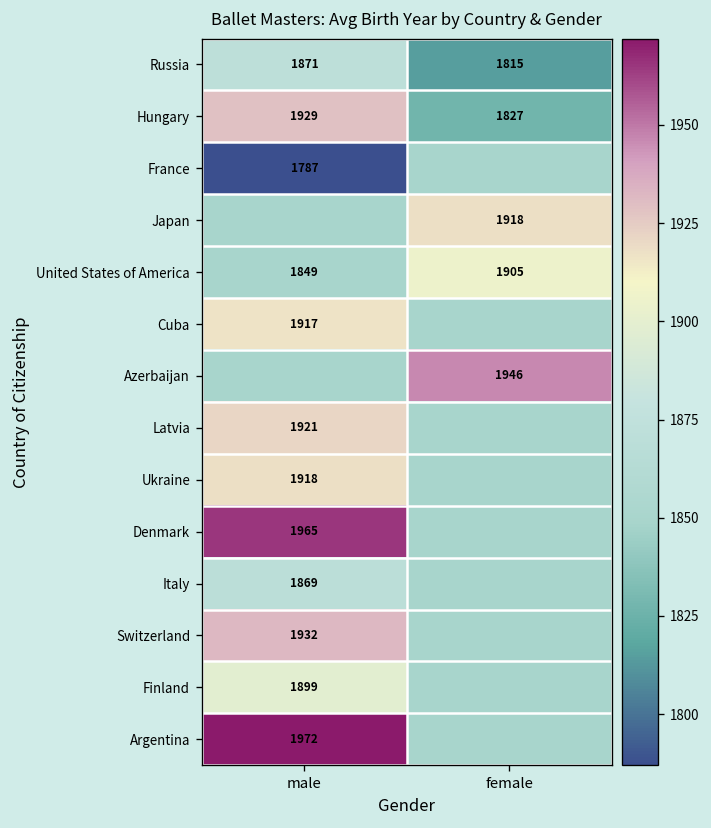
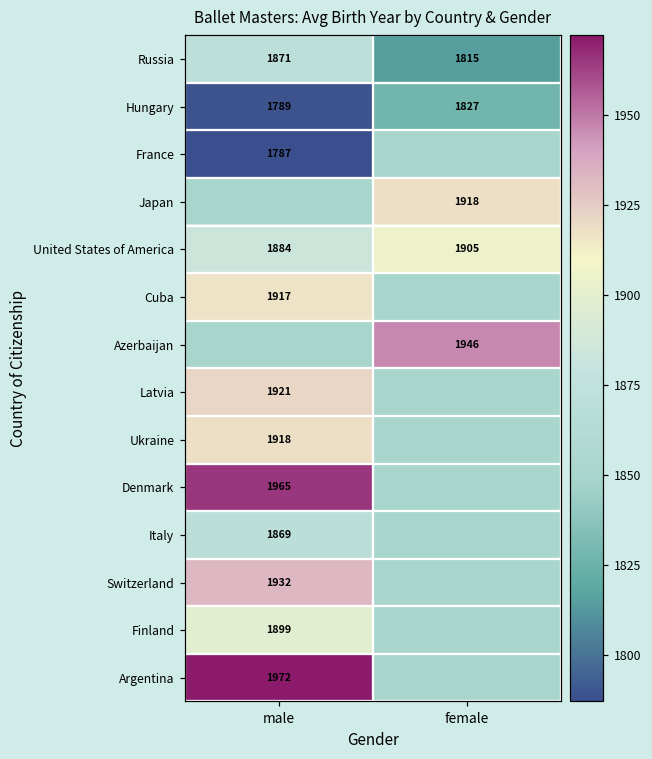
Hungary, male: 1929 -> 1789
United States of America, male: 1849 -> 1884
